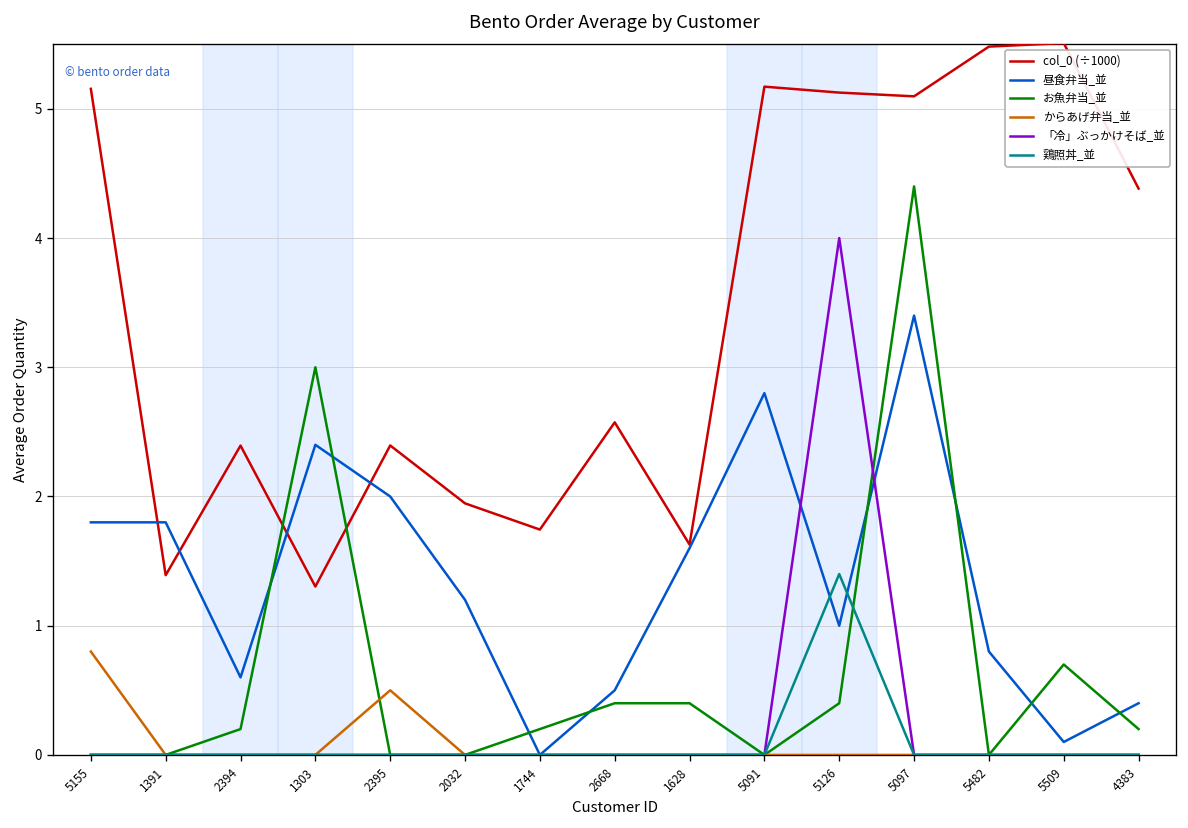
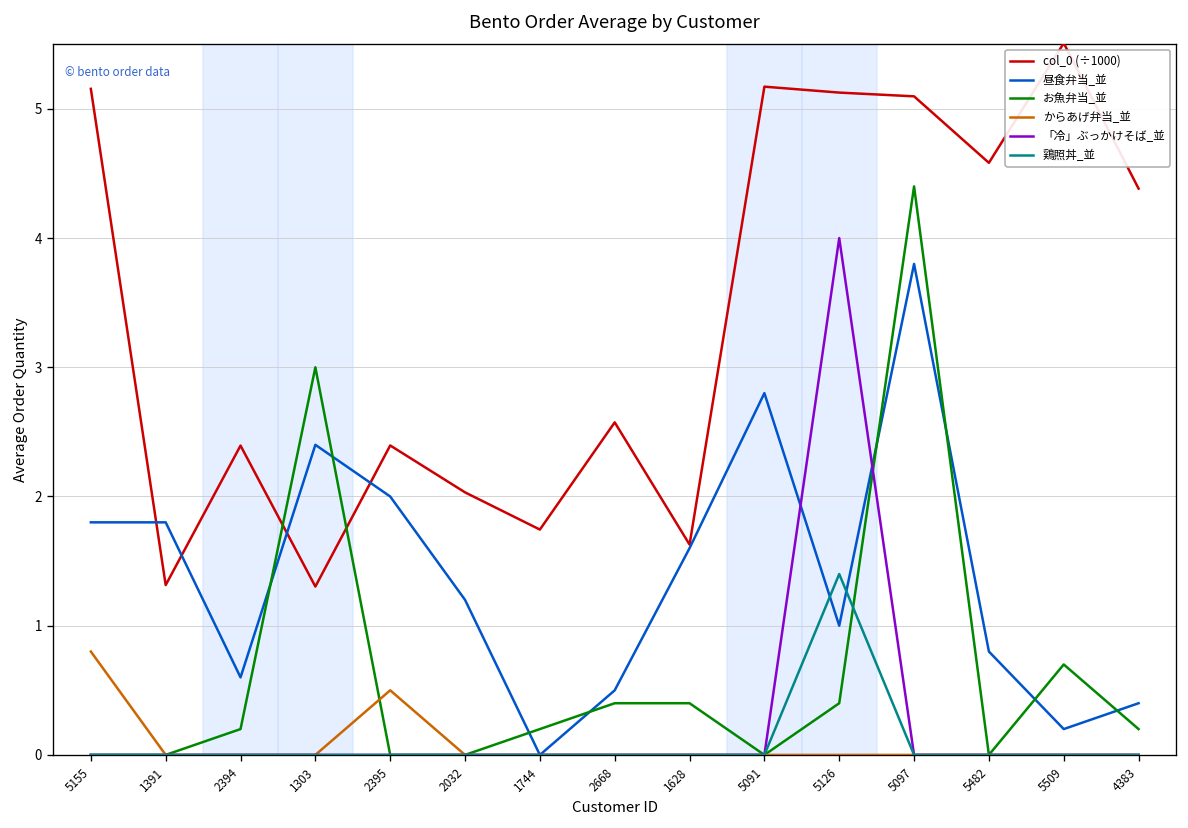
col_0 (÷1000), 1391: 1.39 -> 1.31
col_0 (÷1000), 2032: 1.95 -> 2.03
昼食弁当_並, 5097: 3.4 -> 3.8
col_0 (÷1000), 5482: 5.48 -> 4.58
昼食弁当_並, 5509: 0.1 -> 0.2
